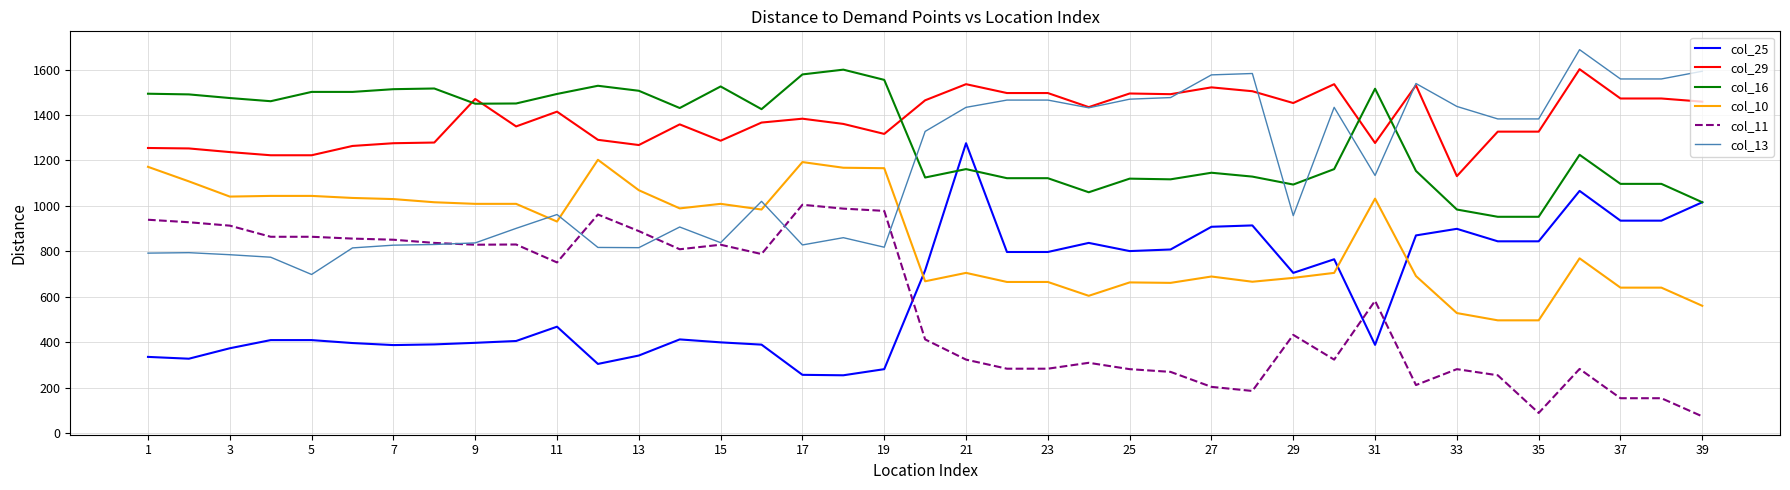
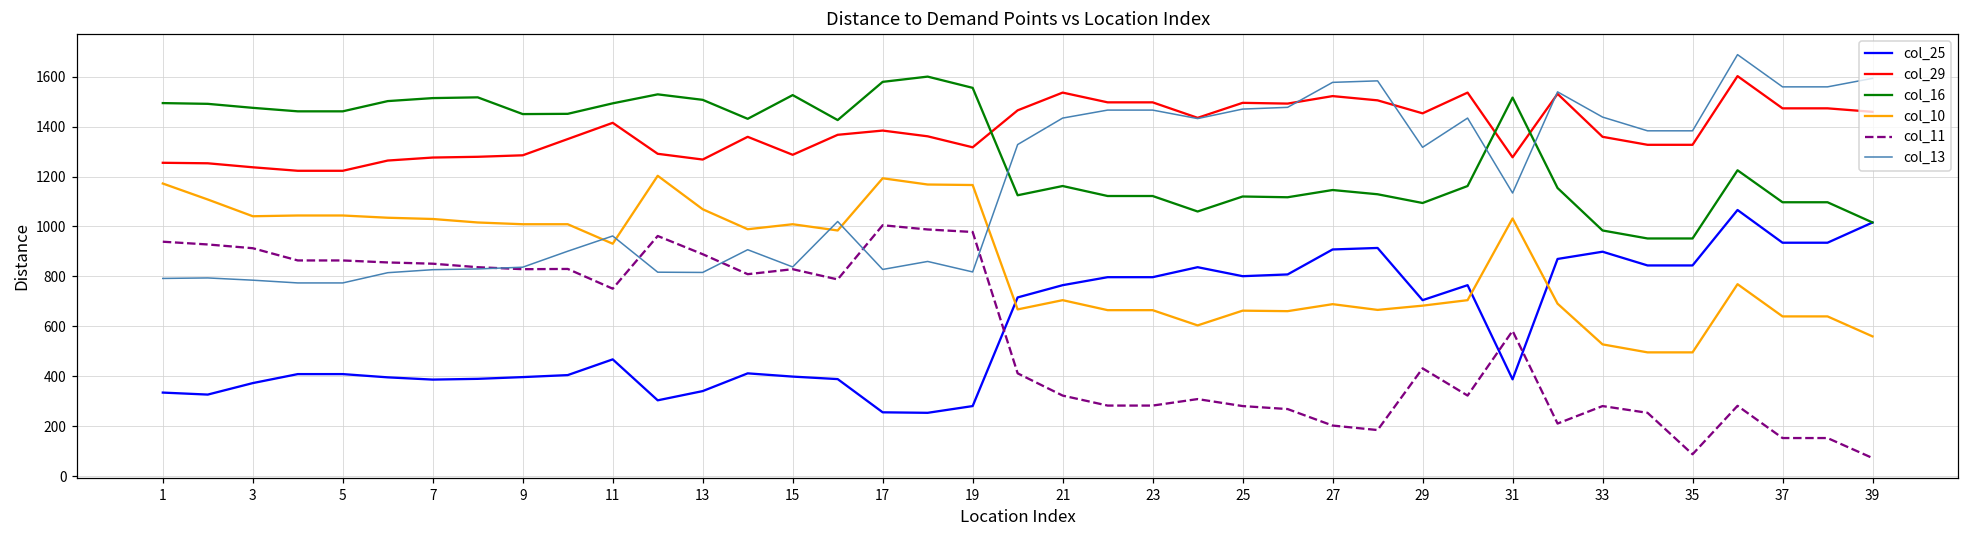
col_16, 5: 1500 -> 1460
col_13, 5: 700 -> 770
col_29, 9: 1470 -> 1290
col_25, 21: 1280 -> 770
col_13, 29: 960 -> 1320
col_29, 33: 1130 -> 1360
